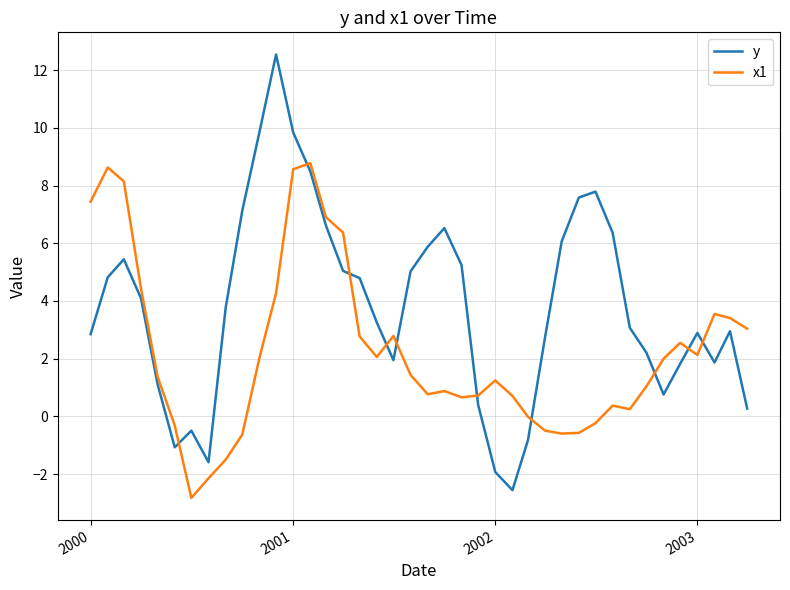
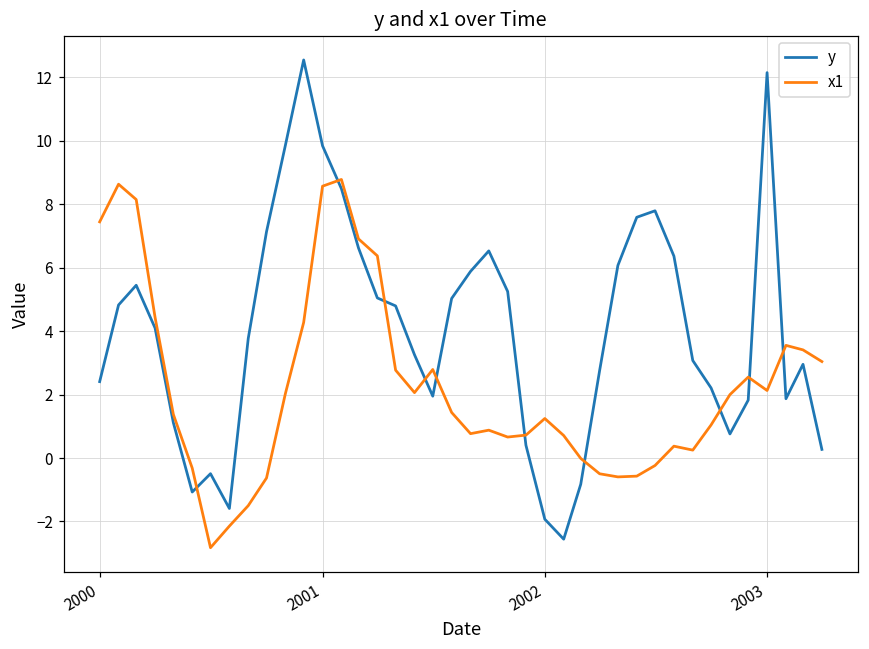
y, 2000: 2.8 -> 2.4
y, 2003: 2.9 -> 12.1
